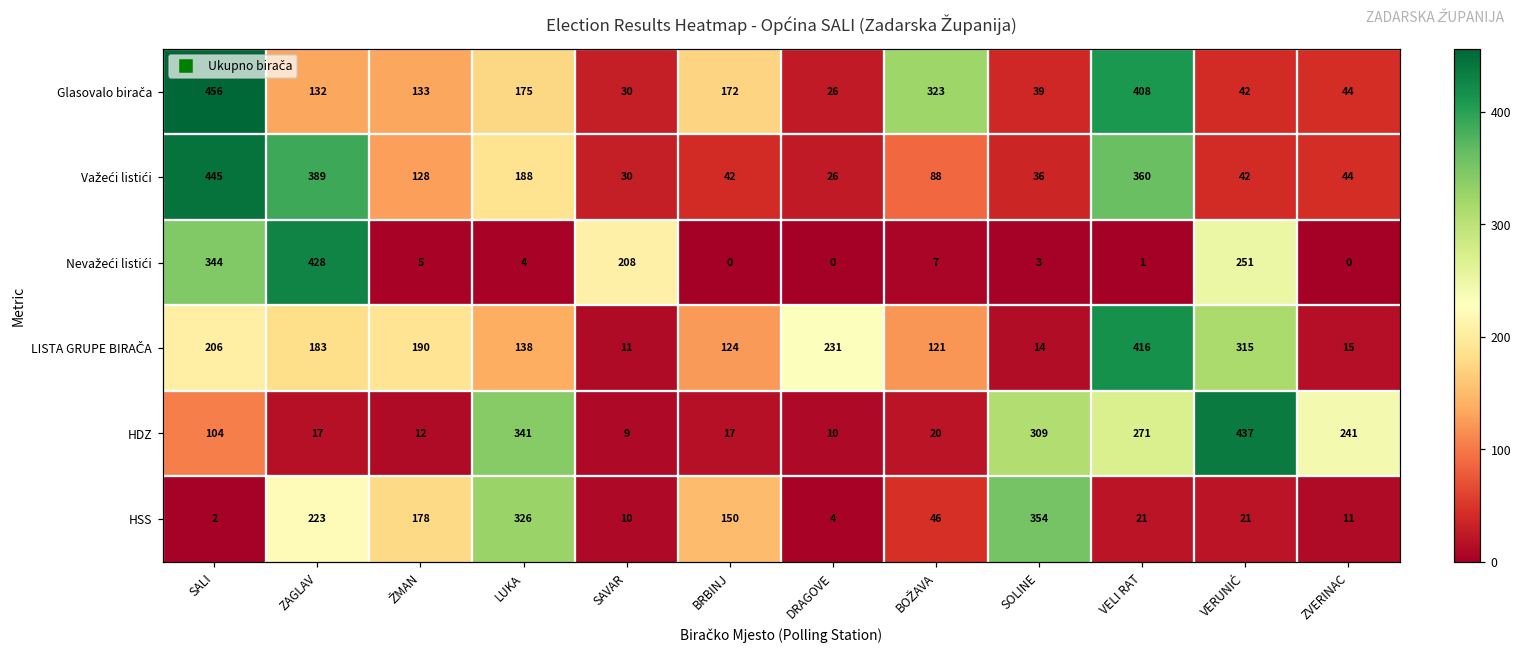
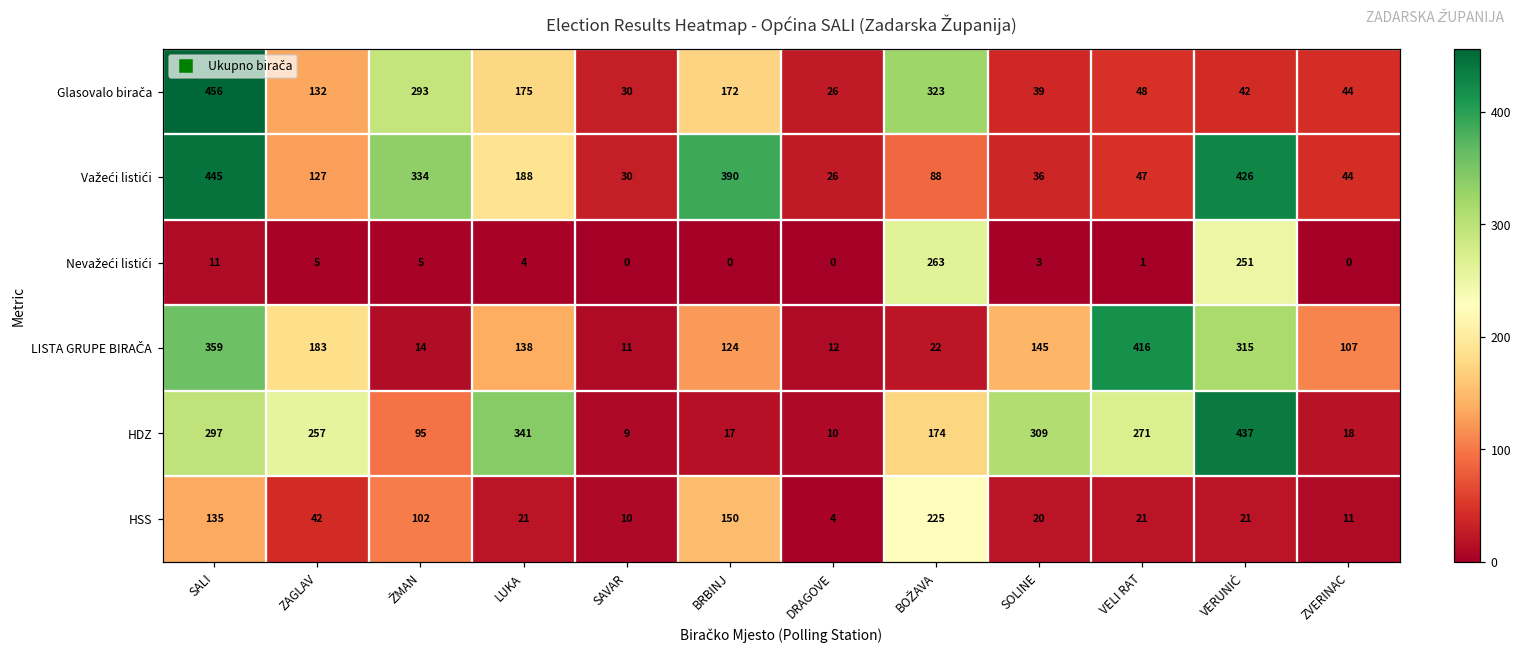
Glasovalo birača, ŽMAN: 133 -> 293
Glasovalo birača, VELI RAT: 408 -> 48
Važeći listići, ZAGLAV: 389 -> 127
Važeći listići, ŽMAN: 128 -> 334
Važeći listići, BRBINJ: 42 -> 390
Važeći listići, VELI RAT: 360 -> 47
Važeći listići, VERUNIĆ: 42 -> 426
Nevažeći listići, SALI: 344 -> 11
Nevažeći listići, ZAGLAV: 428 -> 5
Nevažeći listići, SAVAR: 208 -> 0
Nevažeći listići, BOŽAVA: 7 -> 263
LISTA GRUPE BIRAČA, SALI: 206 -> 359
LISTA GRUPE BIRAČA, ŽMAN: 190 -> 14
LISTA GRUPE BIRAČA, DRAGOVE: 231 -> 12
LISTA GRUPE BIRAČA, BOŽAVA: 121 -> 22
LISTA GRUPE BIRAČA, SOLINE: 14 -> 145
LISTA GRUPE BIRAČA, ZVERINAC: 15 -> 107
HDZ, SALI: 104 -> 297
HDZ, ZAGLAV: 17 -> 257
HDZ, ŽMAN: 12 -> 95
HDZ, BOŽAVA: 20 -> 174
HDZ, ZVERINAC: 241 -> 18
HSS, SALI: 2 -> 135
HSS, ZAGLAV: 223 -> 42
HSS, ŽMAN: 178 -> 102
HSS, LUKA: 326 -> 21
HSS, BOŽAVA: 46 -> 225
HSS, SOLINE: 354 -> 20
